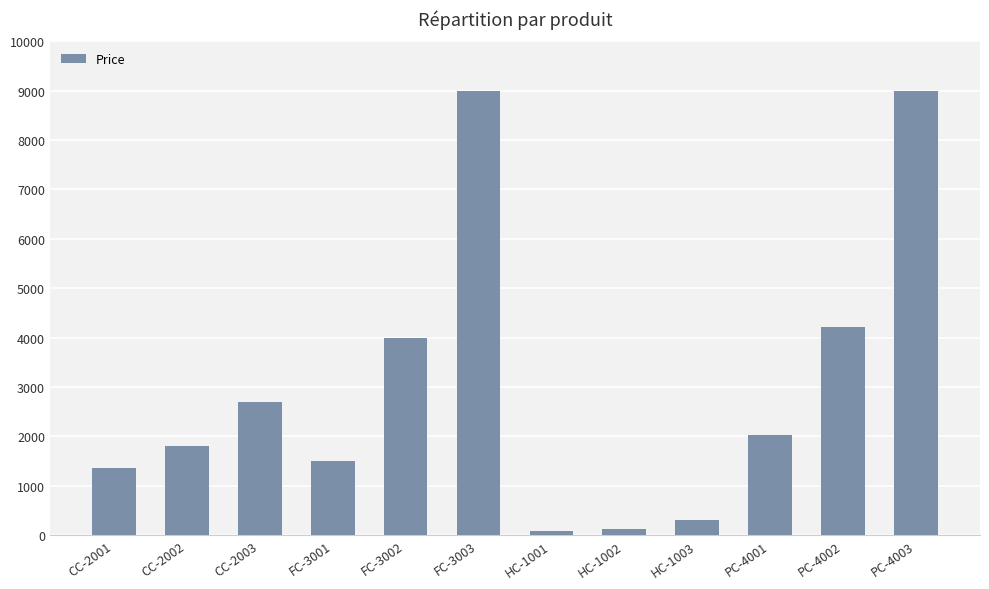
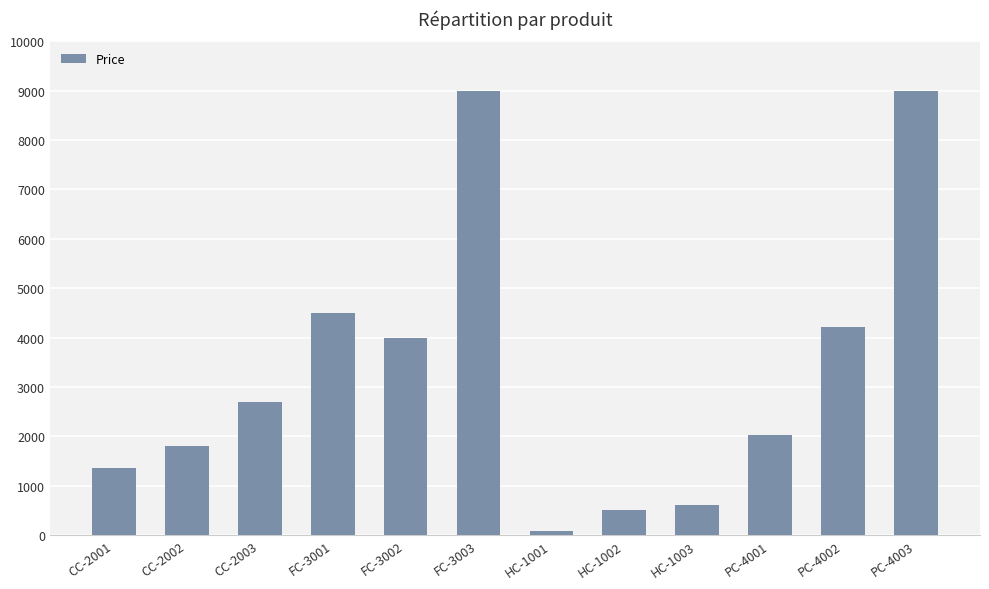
FC-3001: 1500 -> 4500
HC-1002: 100 -> 500
HC-1003: 300 -> 600
